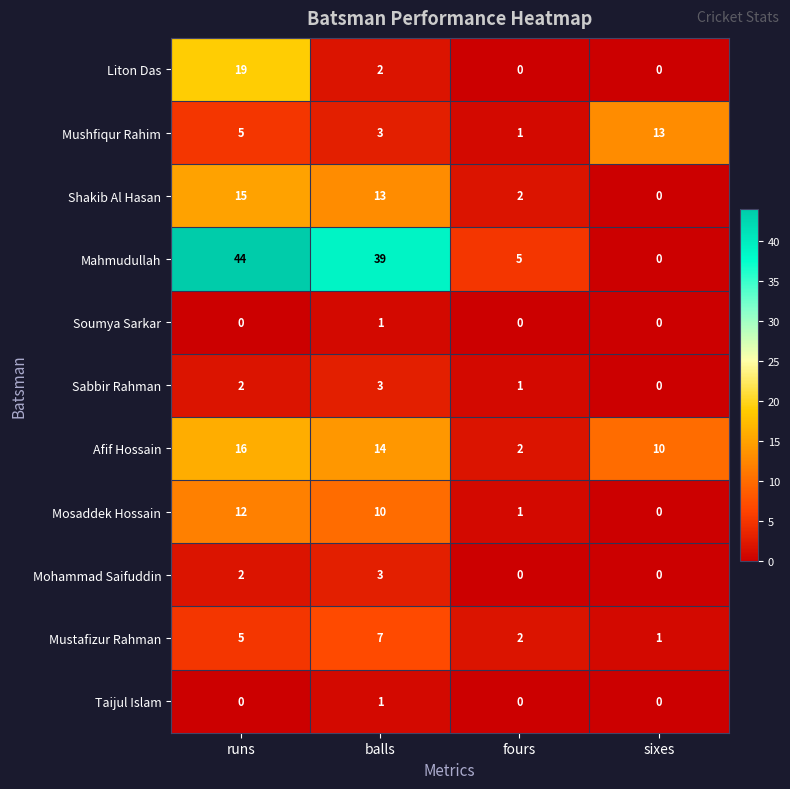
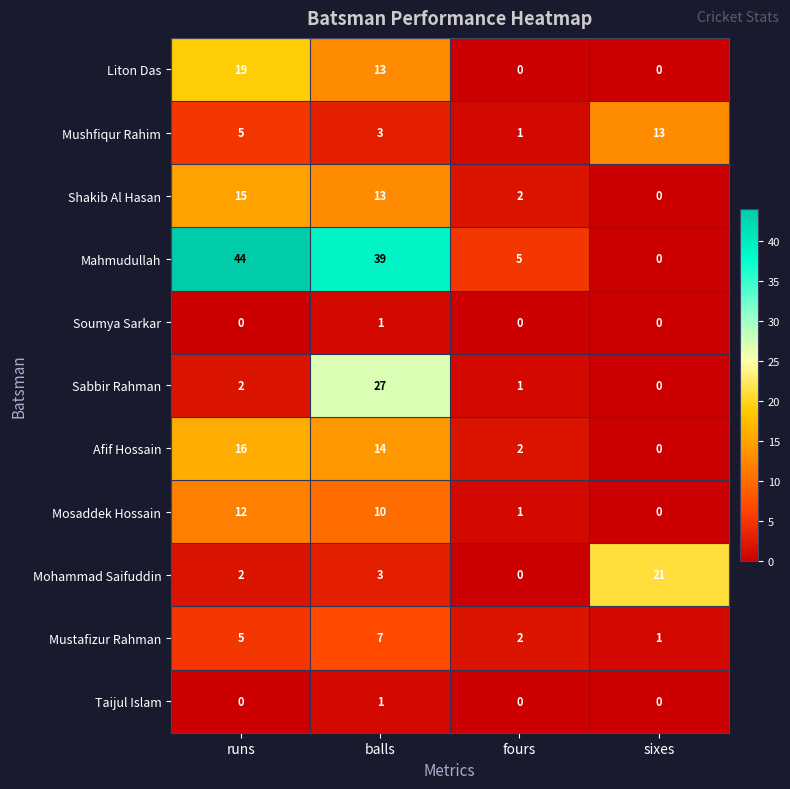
Liton Das, balls: 2 -> 13
Sabbir Rahman, balls: 3 -> 27
Afif Hossain, sixes: 10 -> 0
Mohammad Saifuddin, sixes: 0 -> 21
